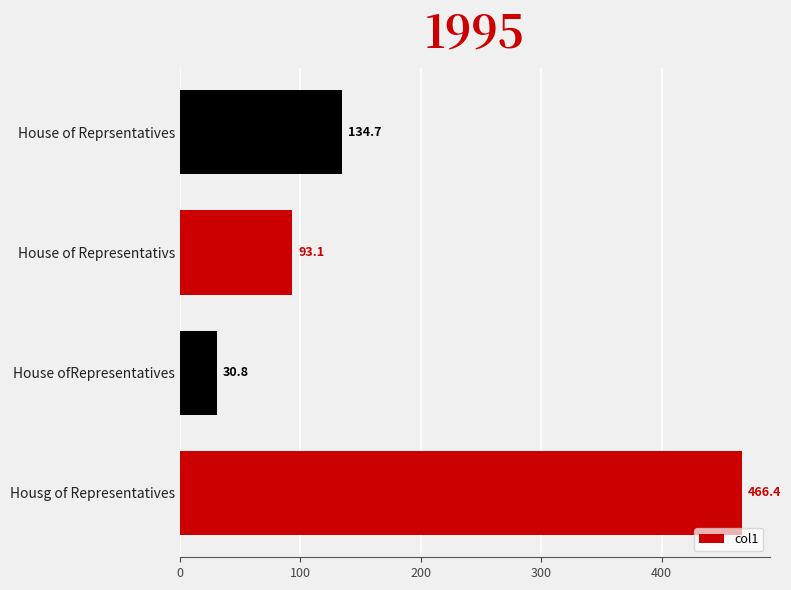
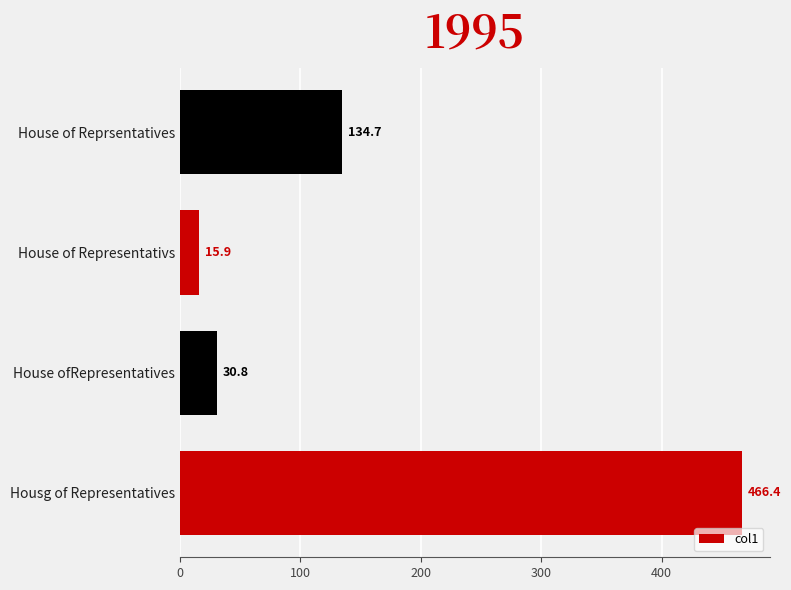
House of Representativs: 93.1 -> 15.9
